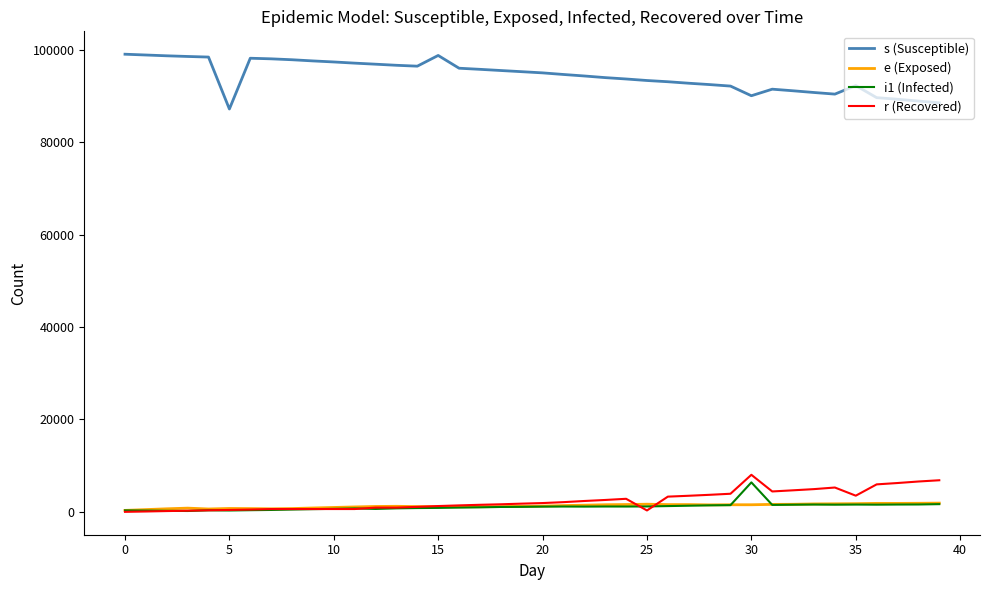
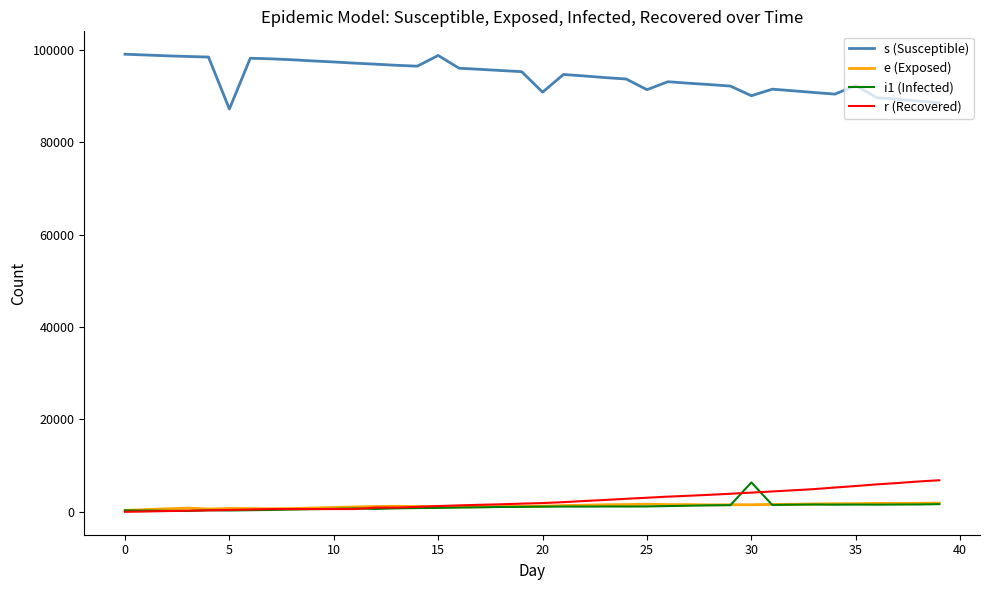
s (Susceptible), 20: 95000 -> 91000
s (Susceptible), 25: 93000 -> 91000
r (Recovered), 25: 0 -> 3000
r (Recovered), 30: 8000 -> 4000
r (Recovered), 35: 3000 -> 6000
